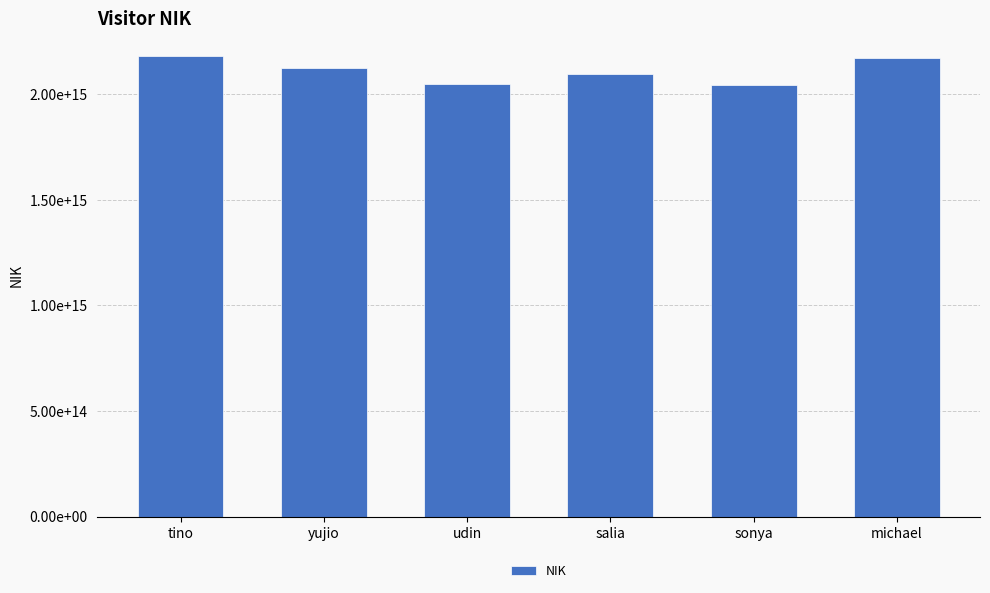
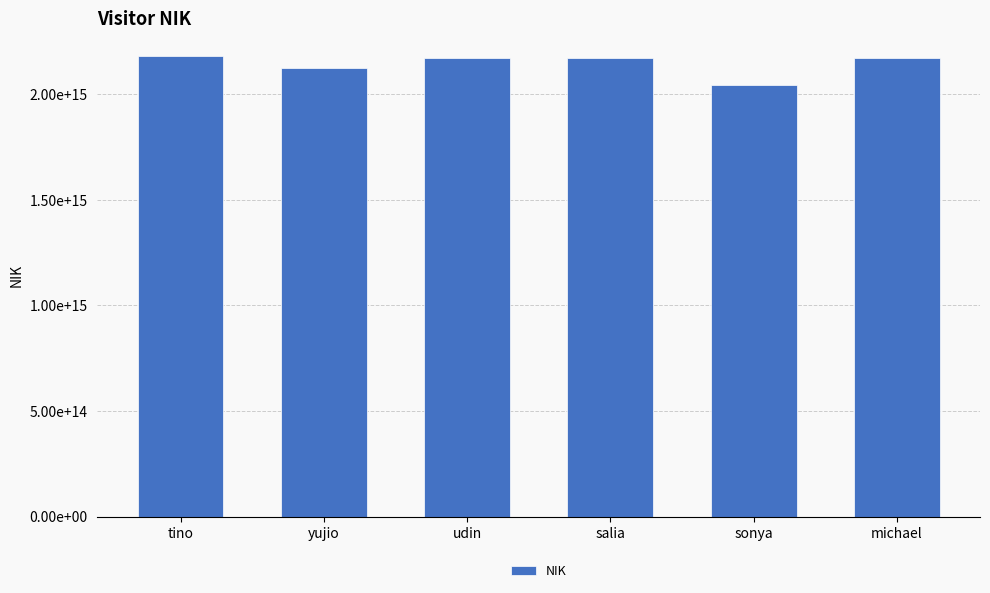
udin: 2050000000000000 -> 2170000000000000
salia: 2100000000000000 -> 2170000000000000
